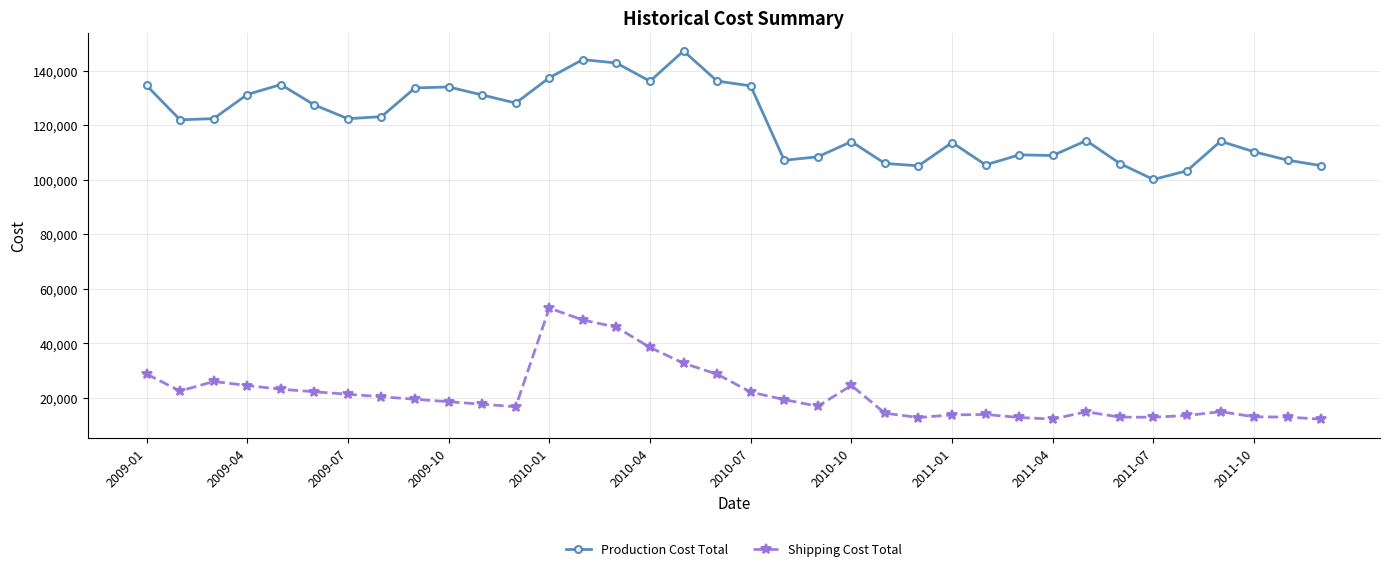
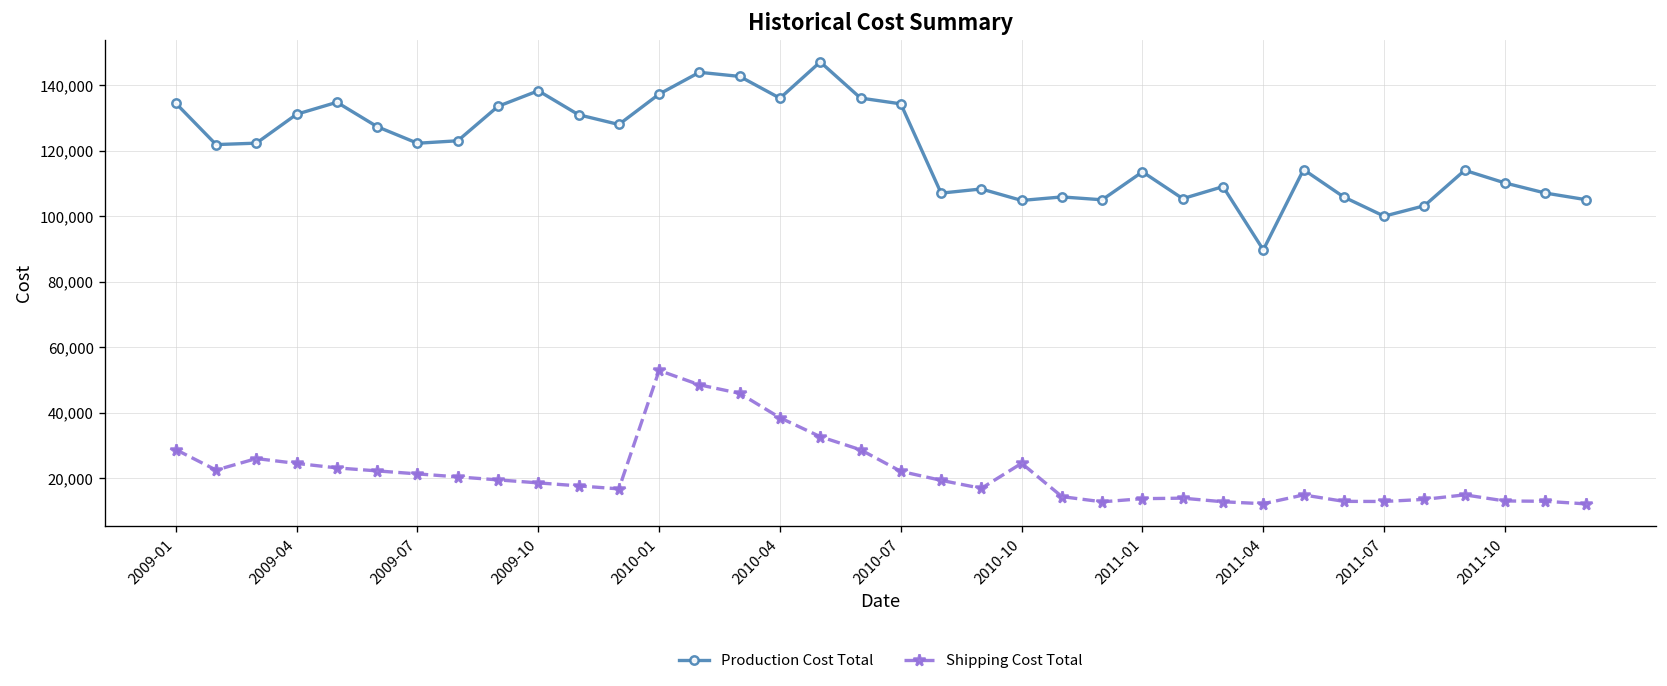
Production Cost Total, 2009-10: 134,000 -> 138,000
Production Cost Total, 2010-10: 114,000 -> 105,000
Production Cost Total, 2011-04: 109,000 -> 90,000
